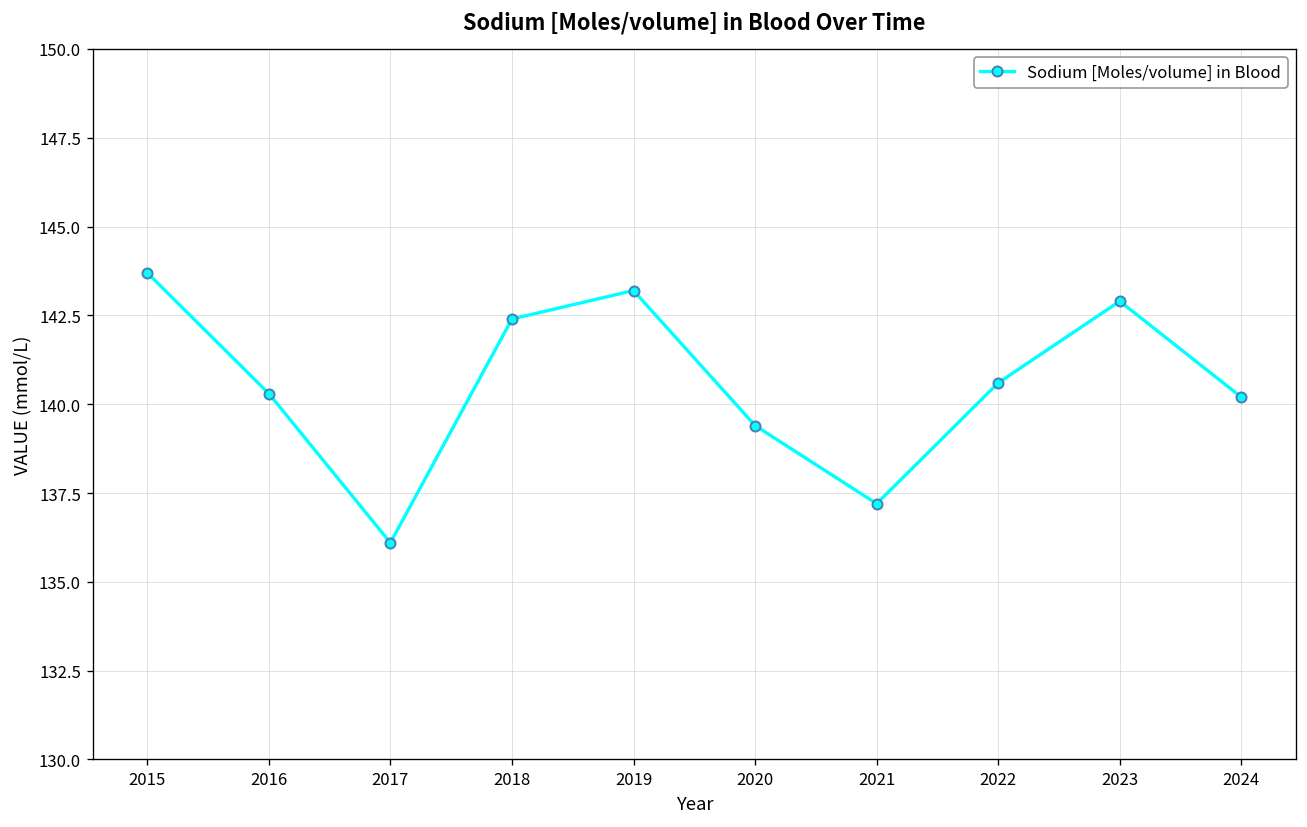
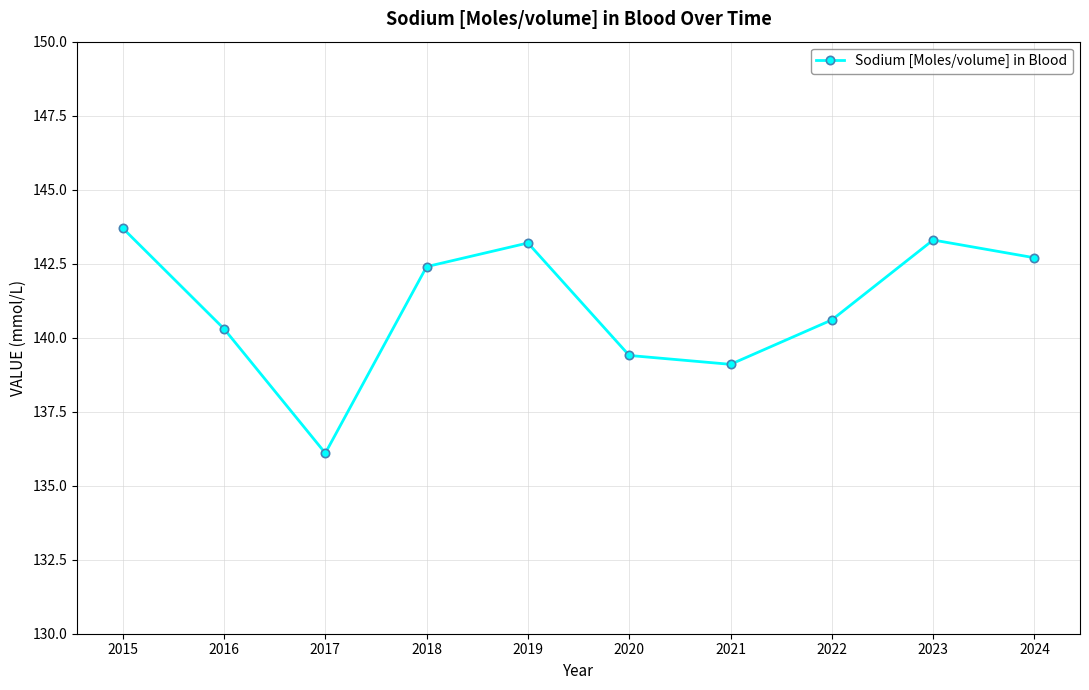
2021: 137.2 -> 139.1
2023: 142.9 -> 143.3
2024: 140.2 -> 142.7
